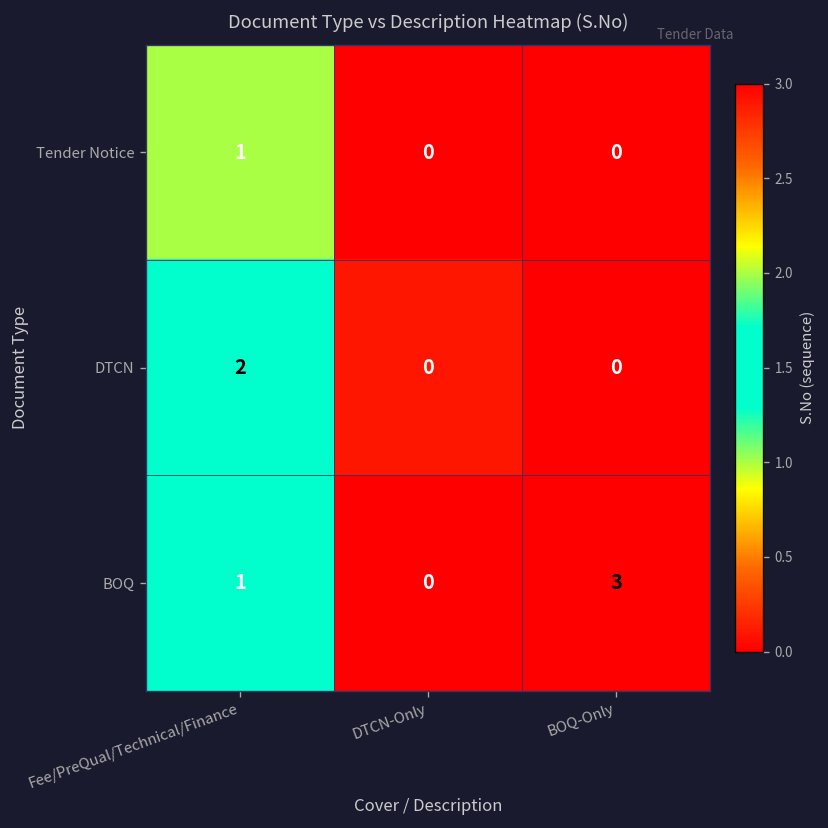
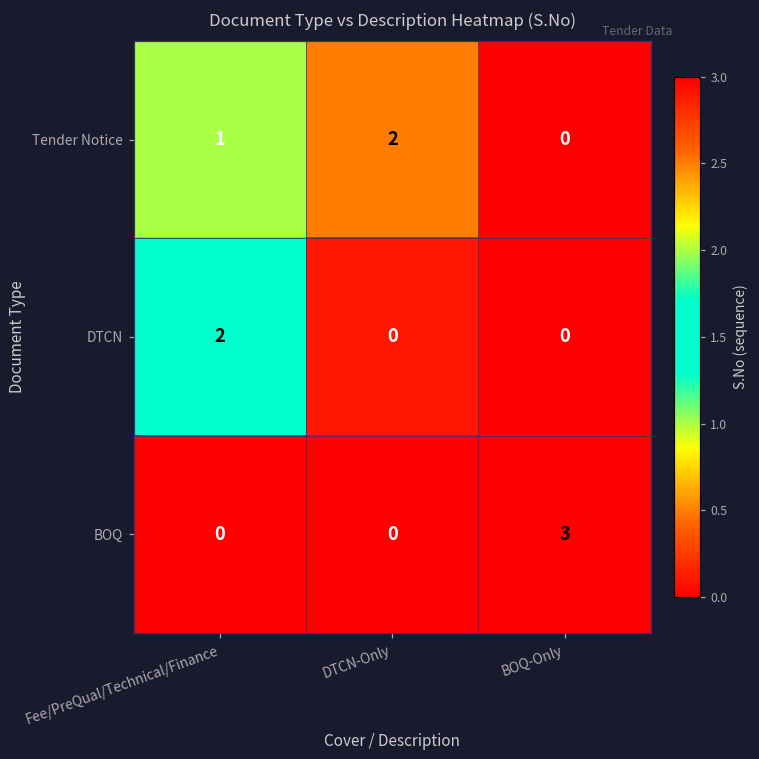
Tender Notice, DTCN-Only: 0 -> 2
BOQ, Fee/PreQual/Technical/Finance: 1 -> 0
